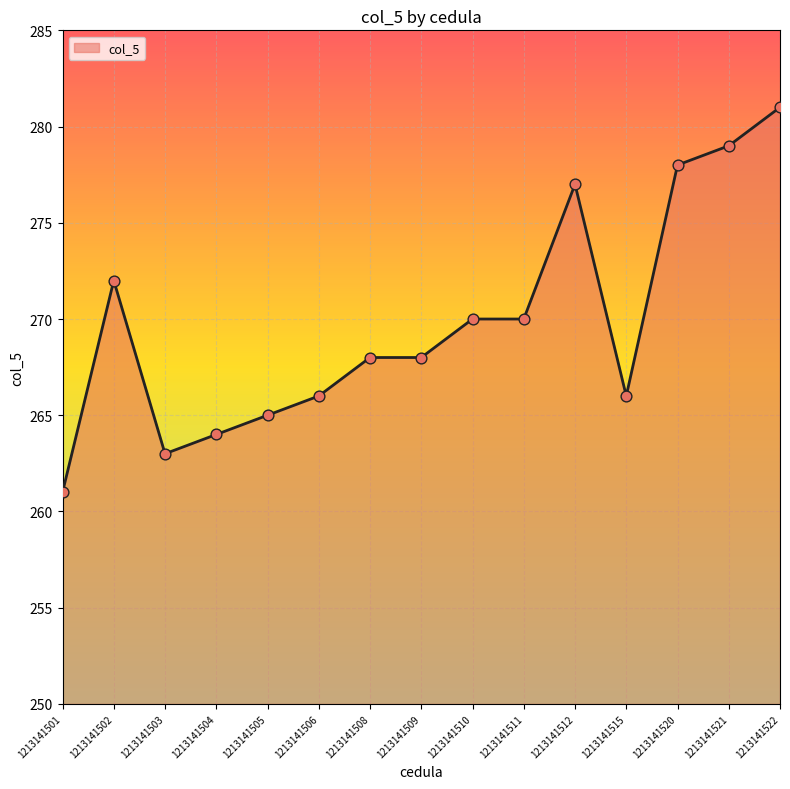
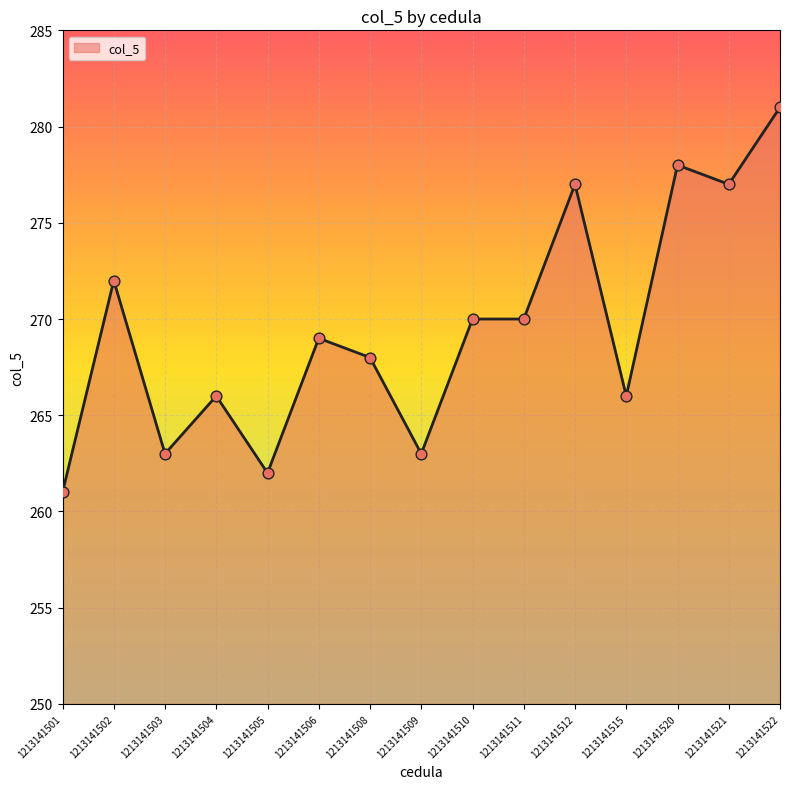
1213141504: 264 -> 266
1213141505: 265 -> 262
1213141506: 266 -> 269
1213141509: 268 -> 263
1213141521: 279 -> 277
